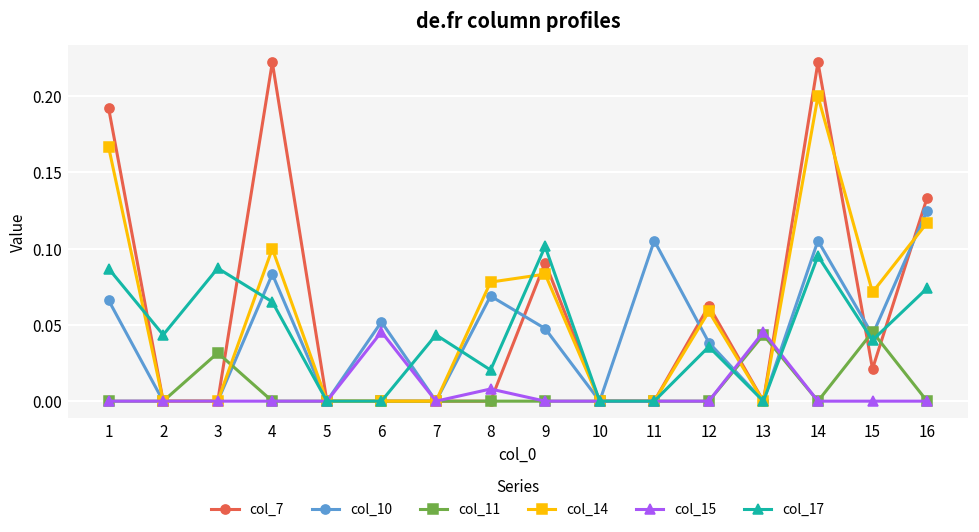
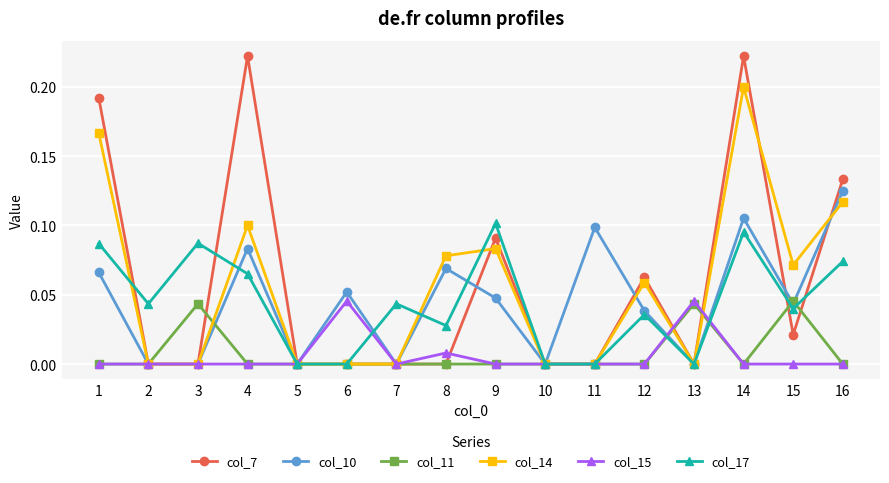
col_11, 3: 0.032 -> 0.043
col_17, 8: 0.020 -> 0.028
col_10, 11: 0.105 -> 0.099
